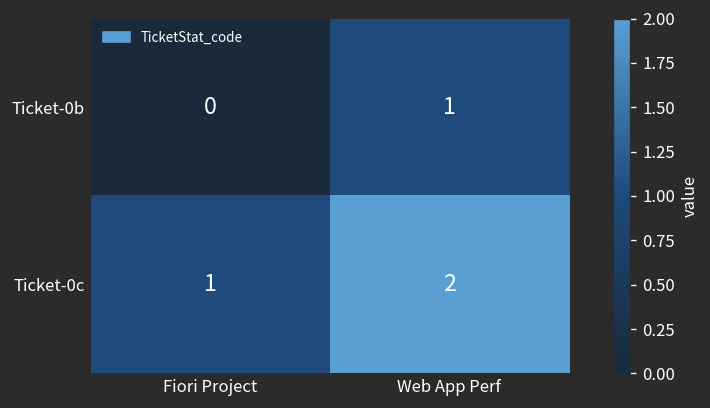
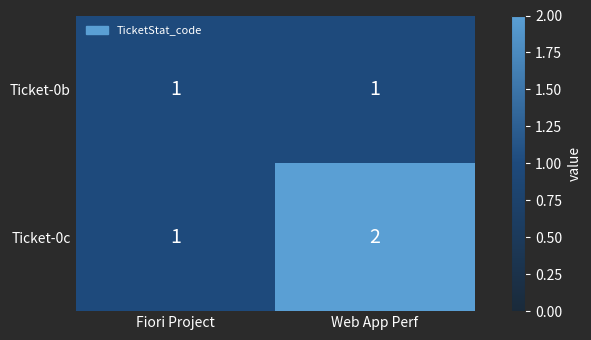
Ticket-0b, Fiori Project: 0 -> 1
